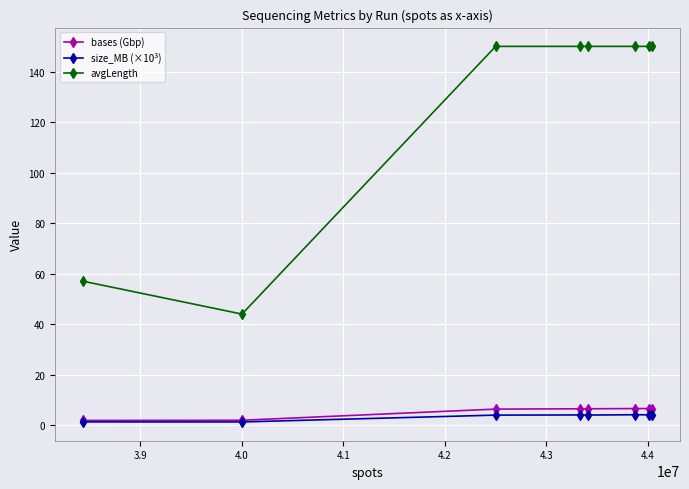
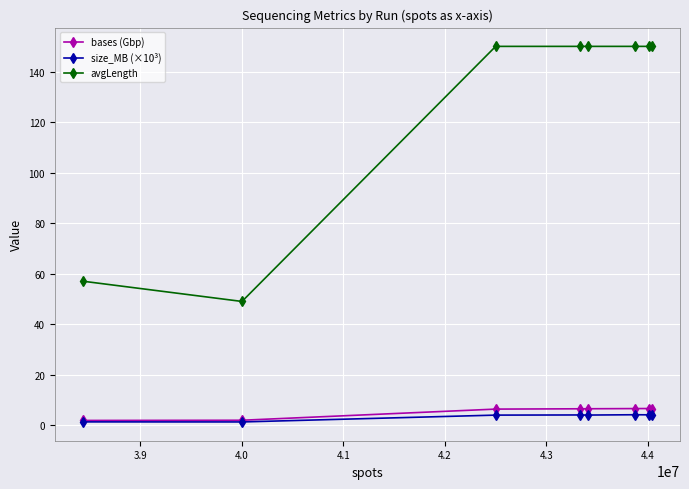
avgLength, 4.0: 44 -> 49
